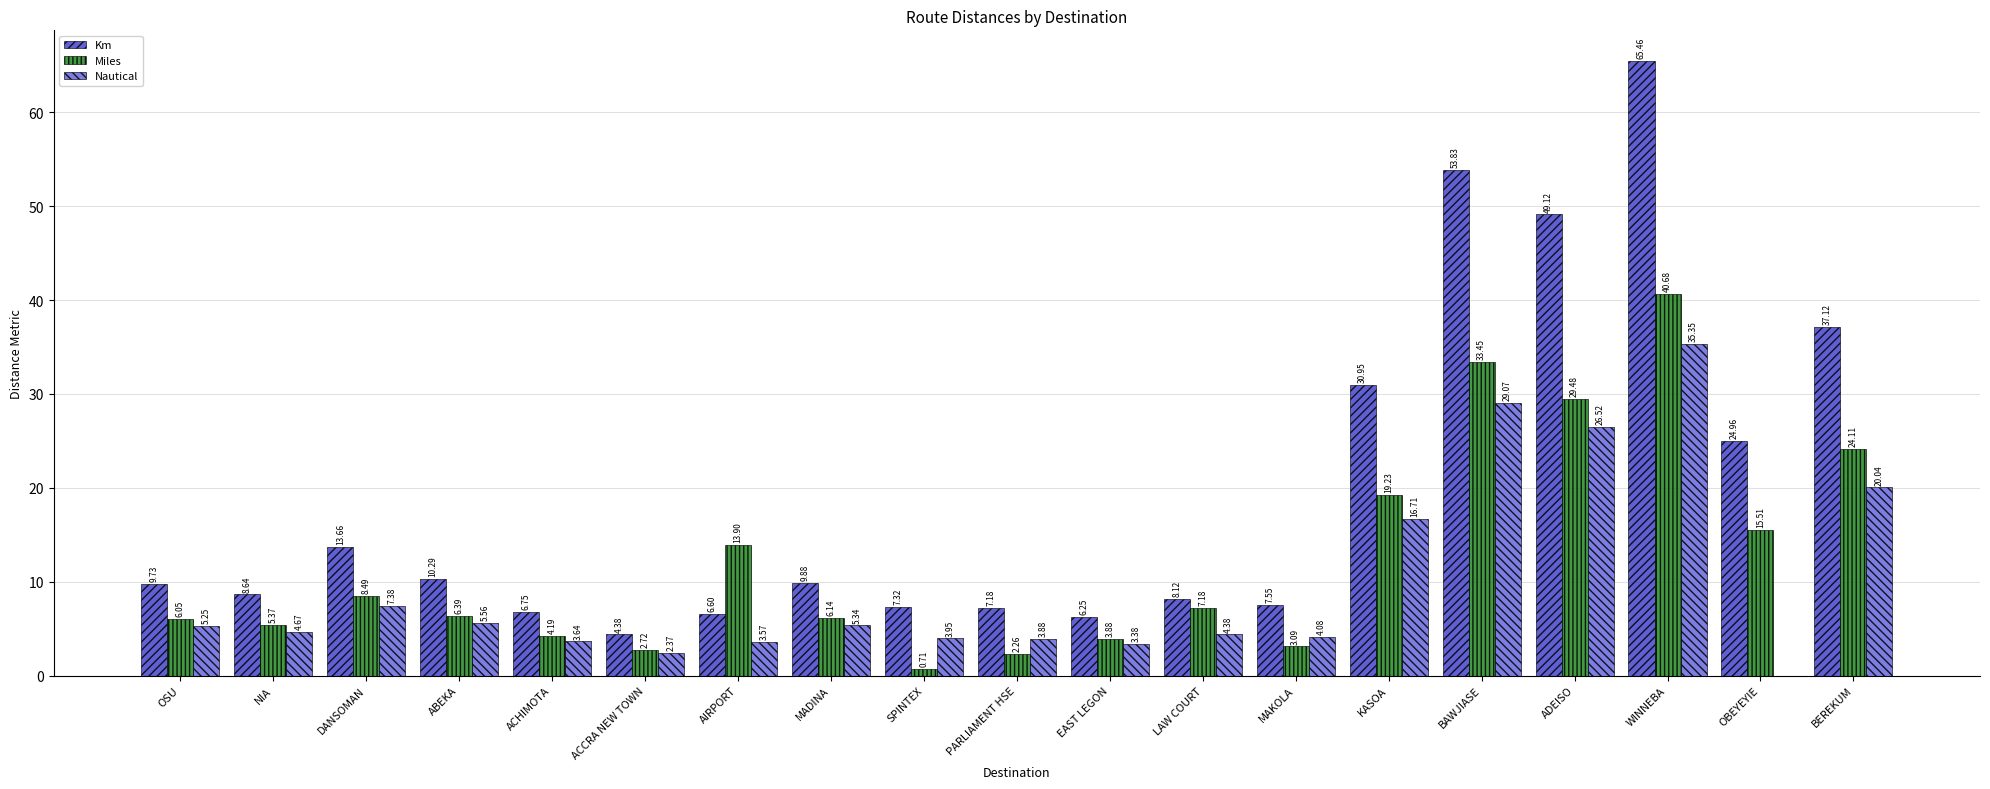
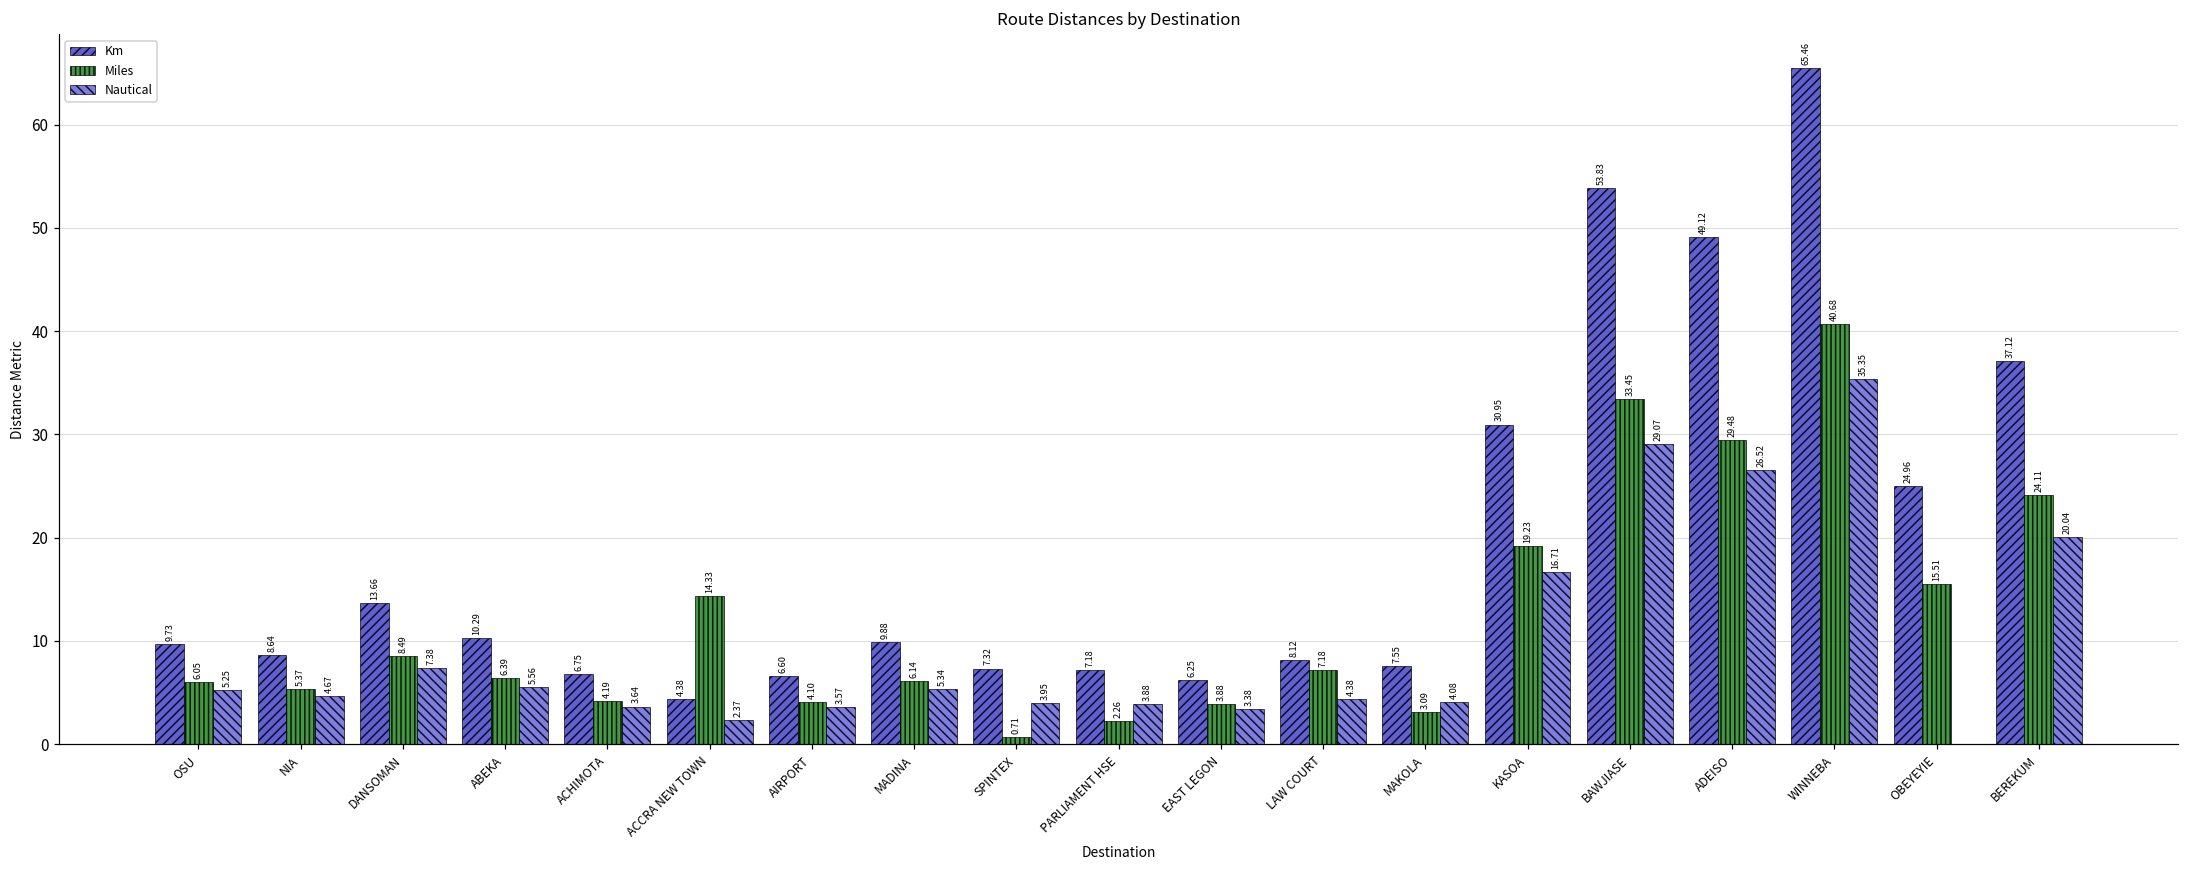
Miles, ACCRA NEW TOWN: 2.72 -> 14.33
Miles, AIRPORT: 13.90 -> 4.10
